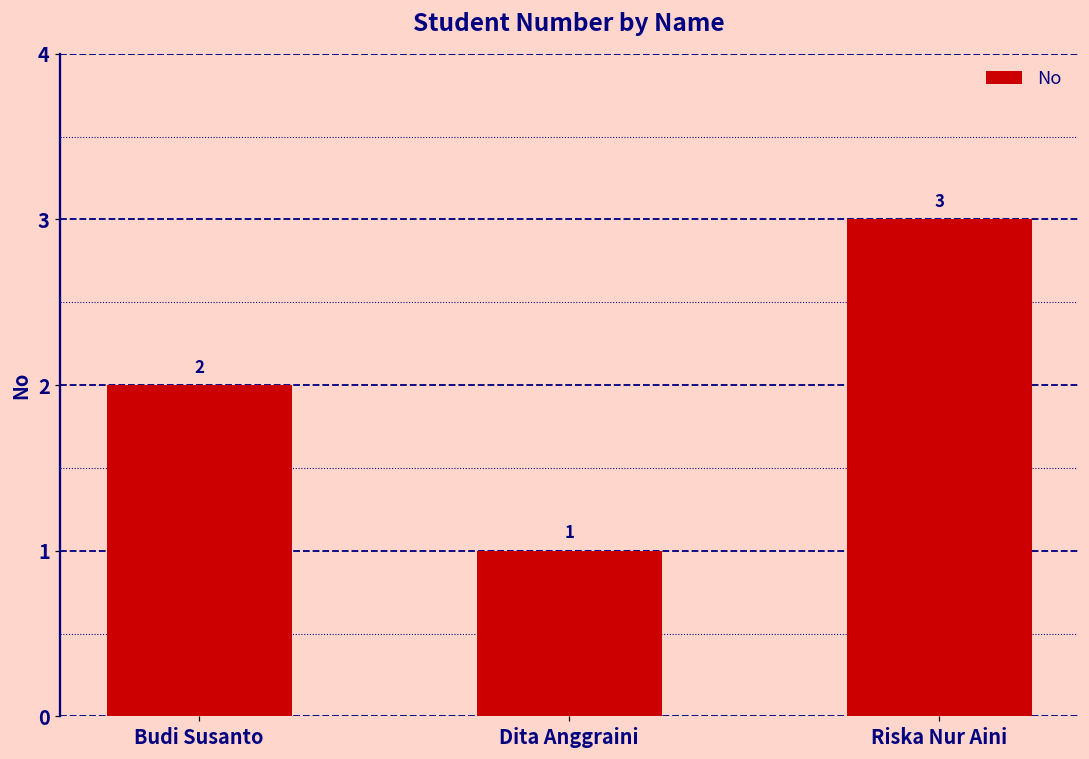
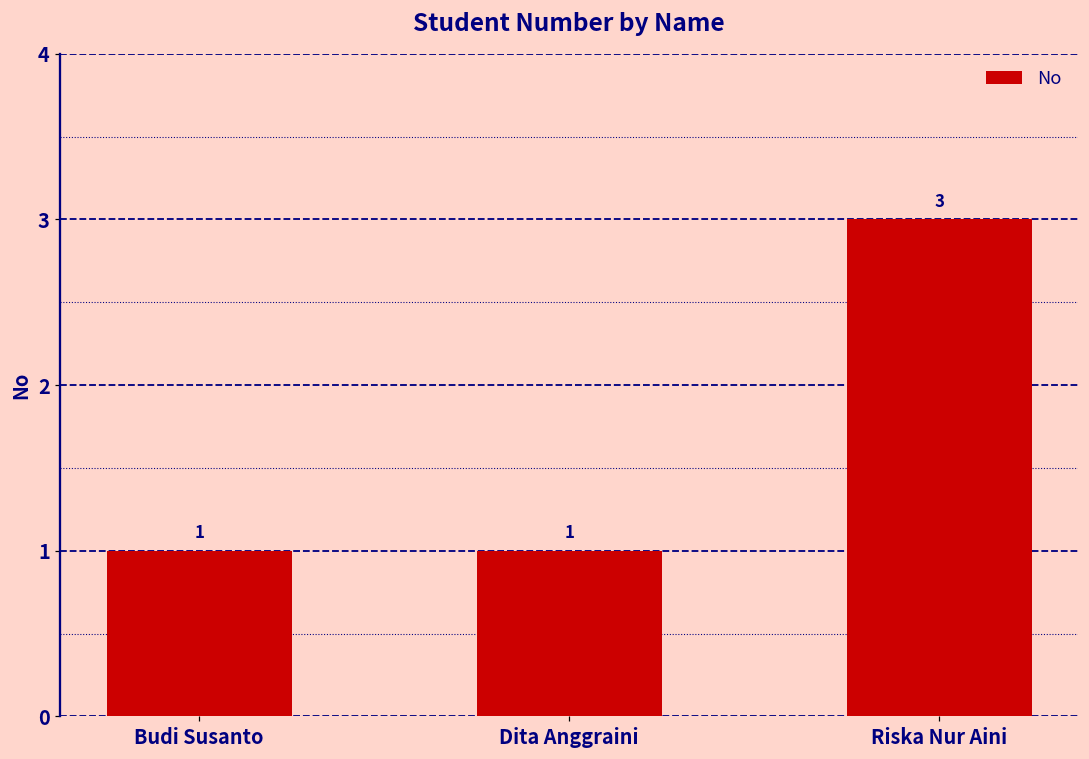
Budi Susanto: 2 -> 1
